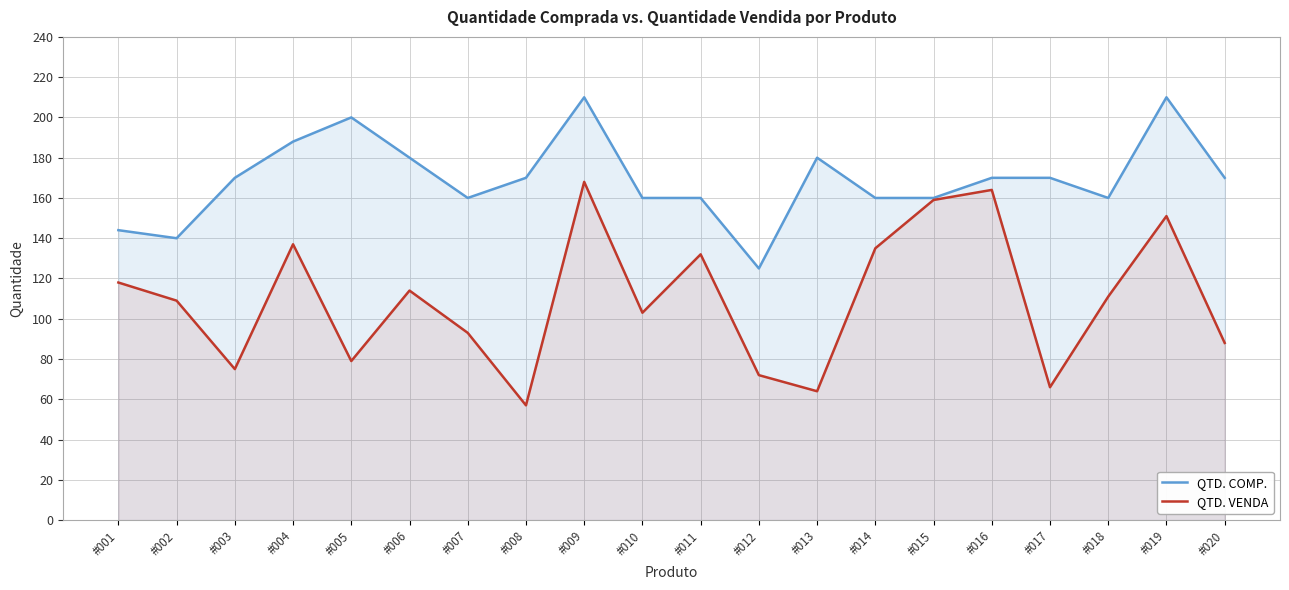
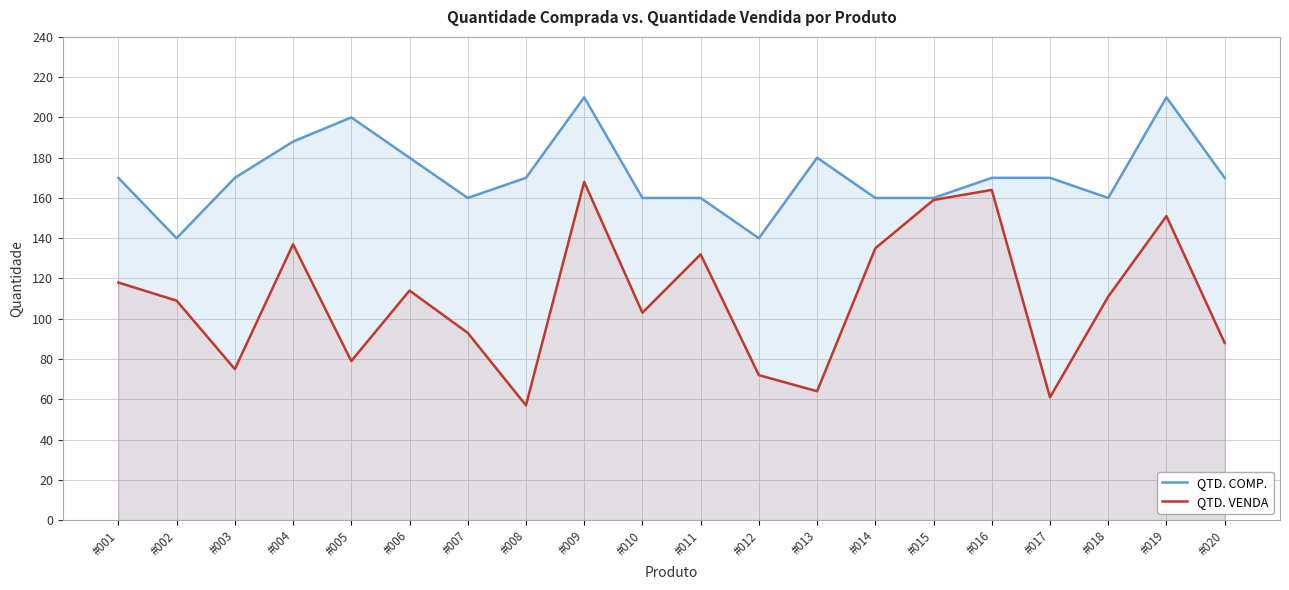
QTD. COMP., #001: 144 -> 170
QTD. COMP., #012: 125 -> 140
QTD. VENDA, #017: 66 -> 61
